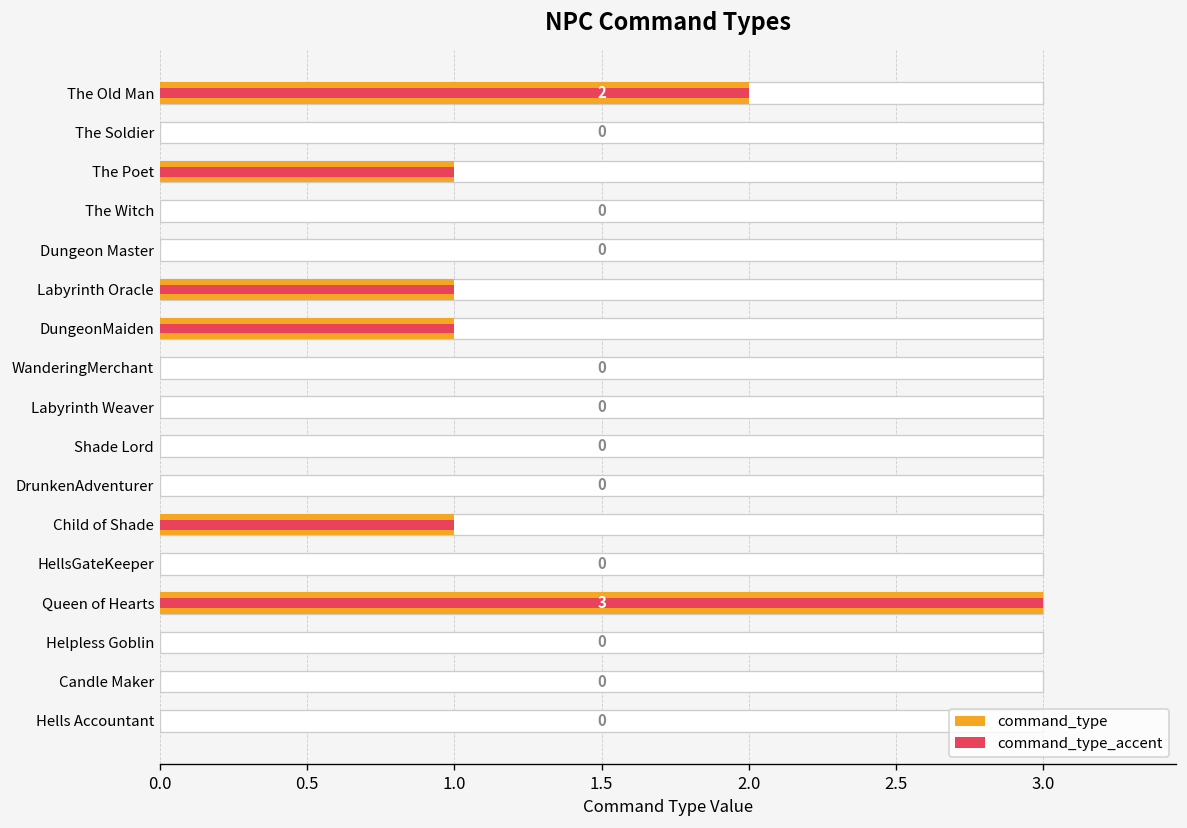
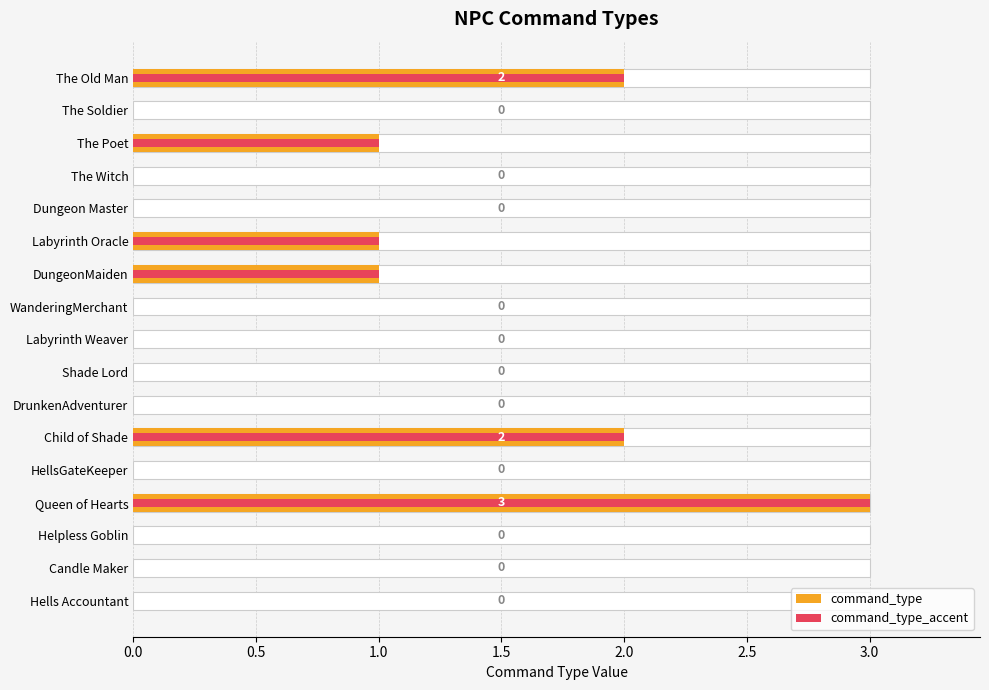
command_type, Child of Shade: 1 -> 2
